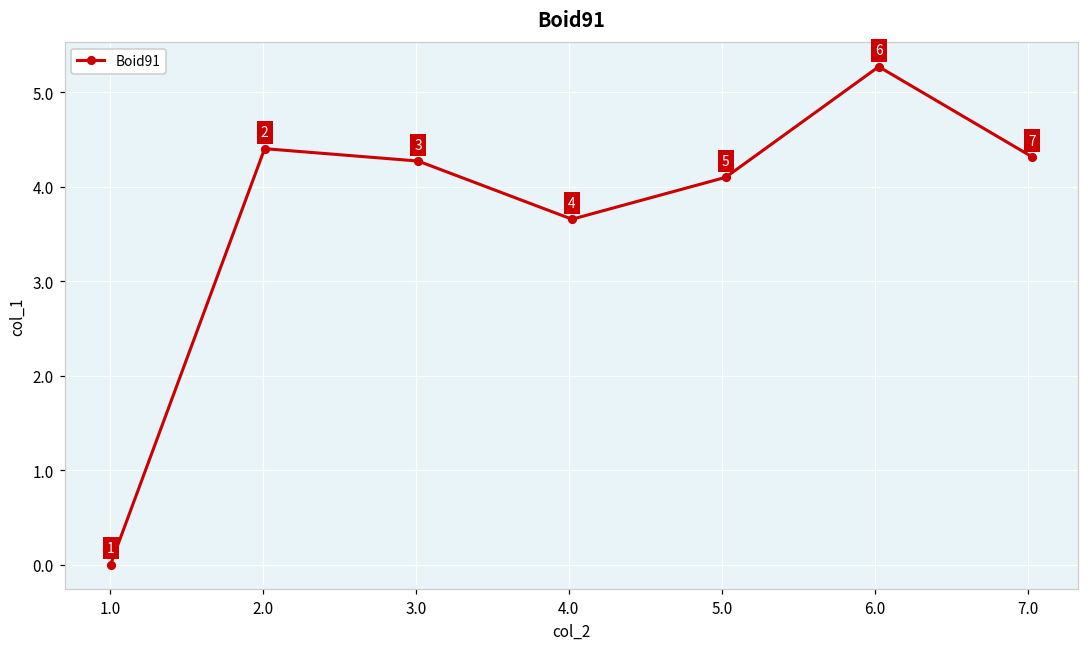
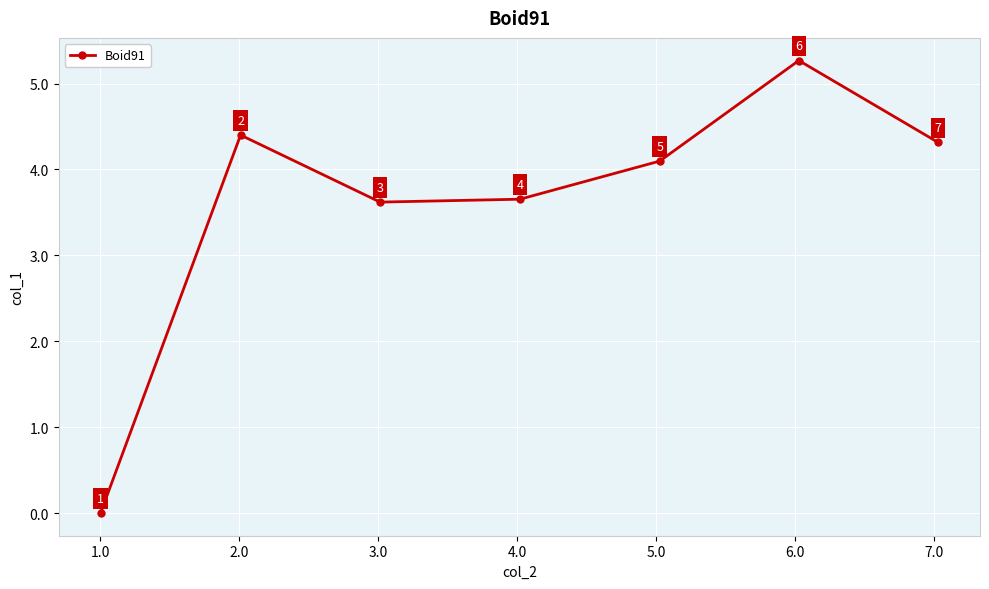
3.0: 4.3 -> 3.6
